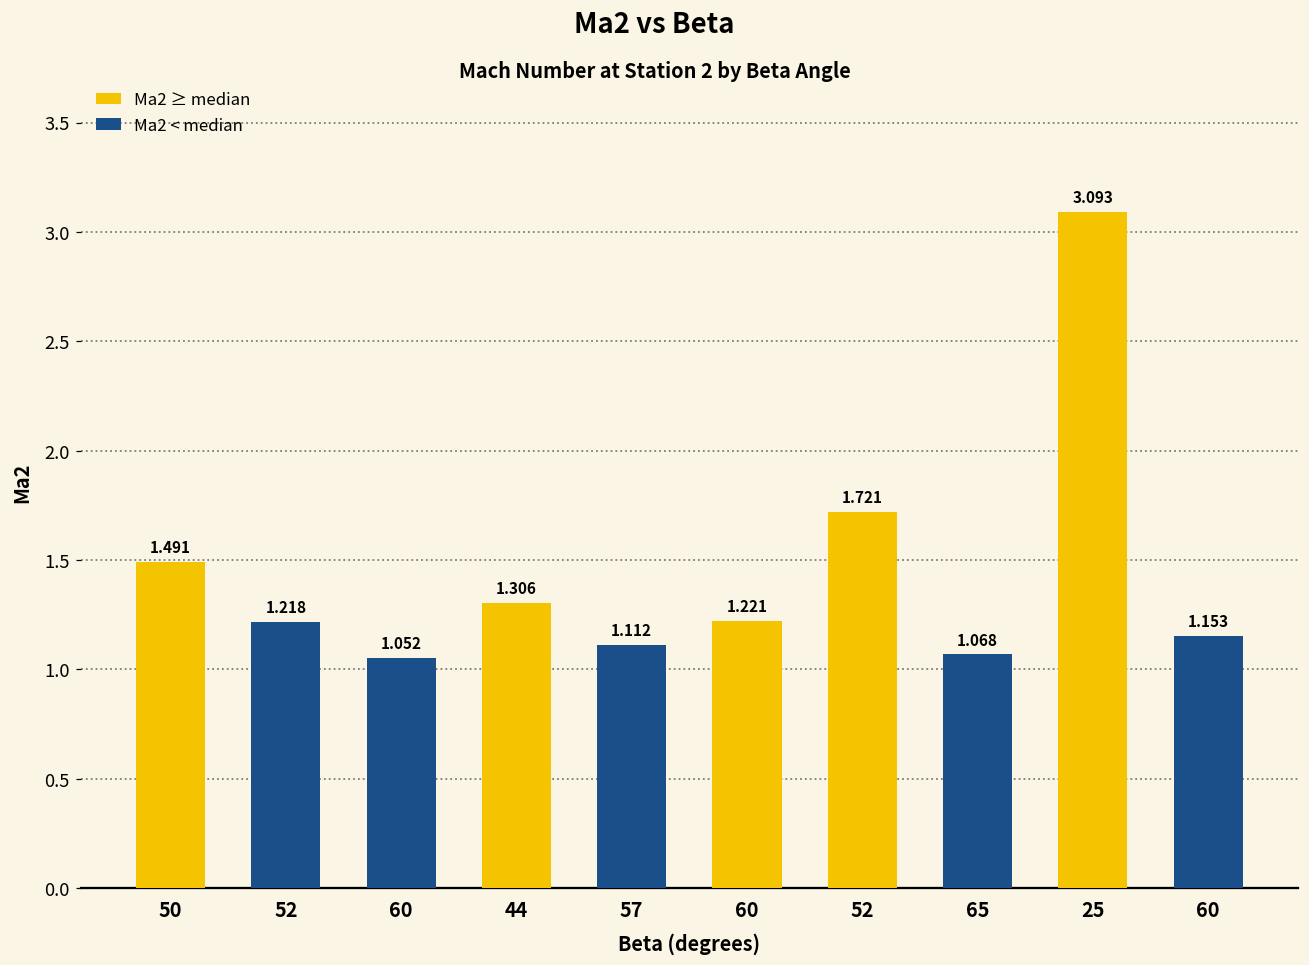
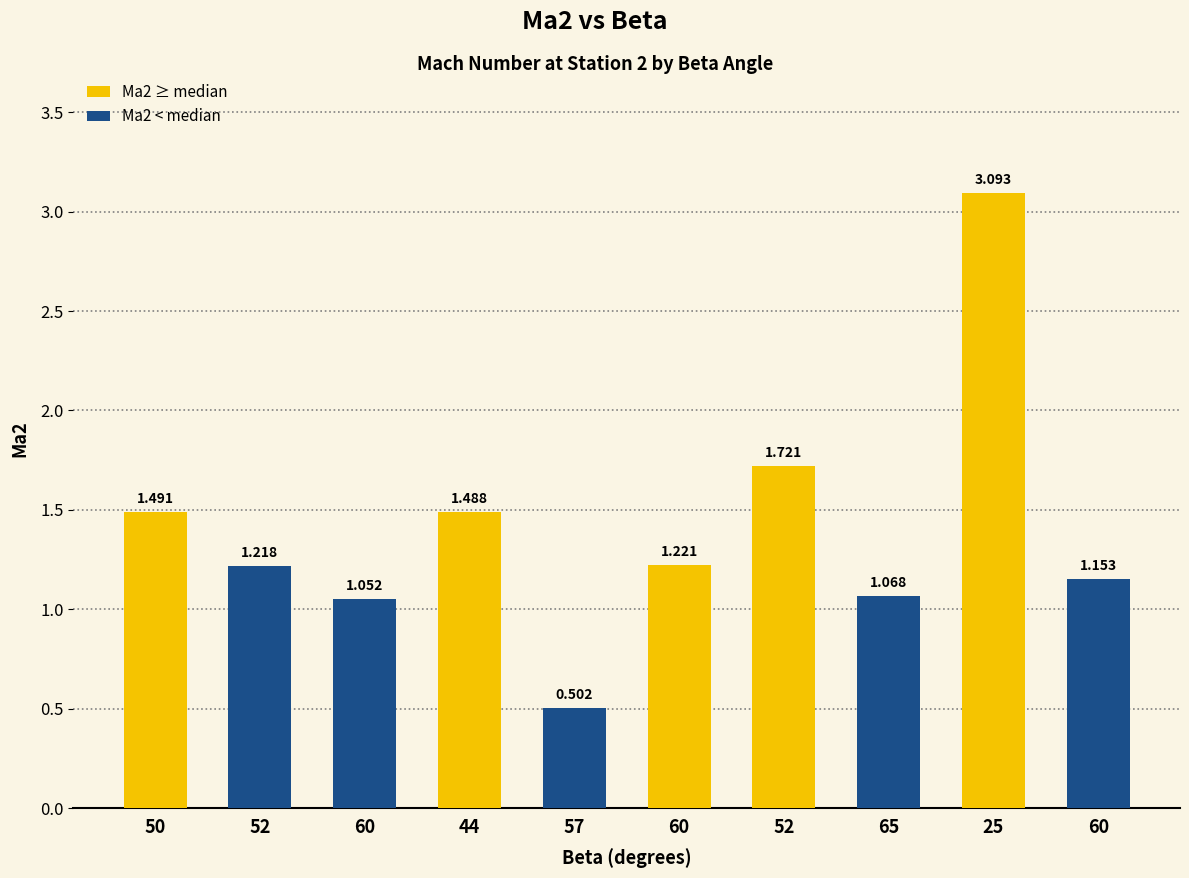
44: 1.306 -> 1.488
57: 1.112 -> 0.502
